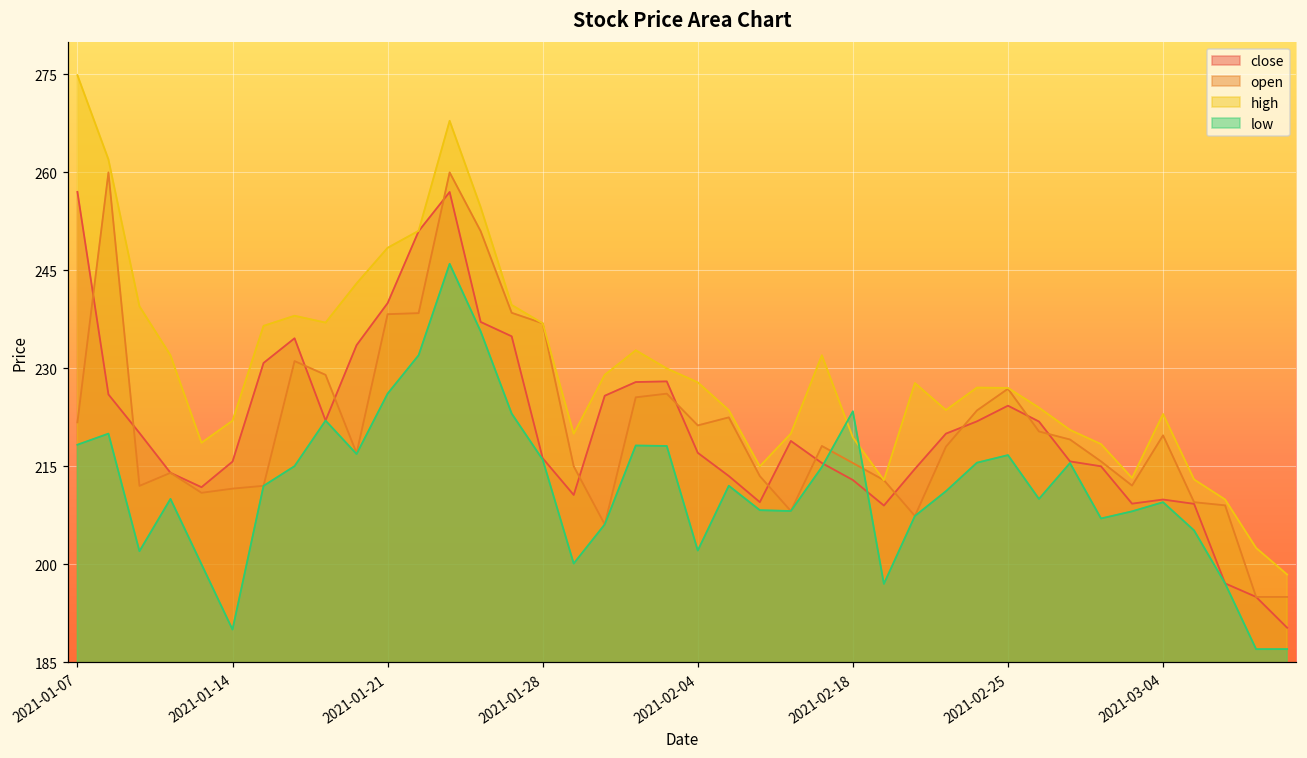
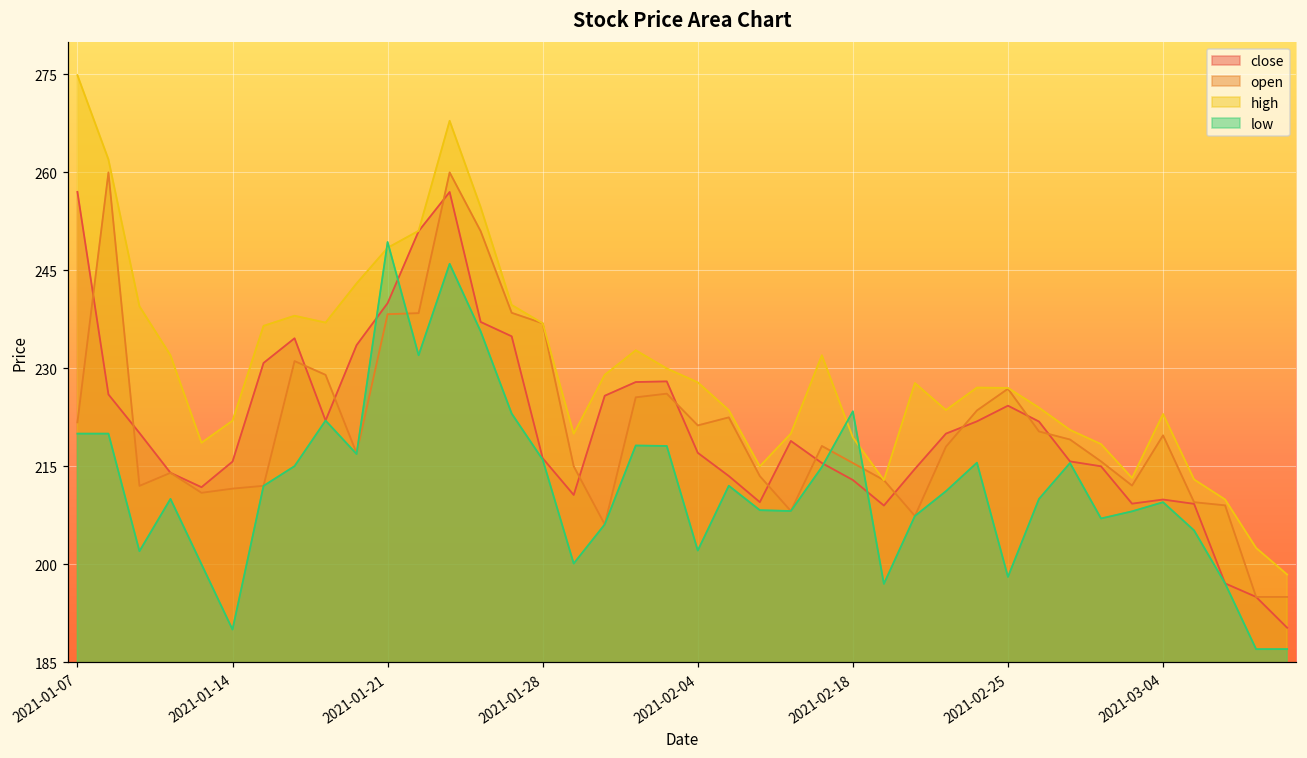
low, 2021-01-07: 218 -> 220
low, 2021-01-21: 226 -> 249
low, 2021-02-25: 217 -> 198
